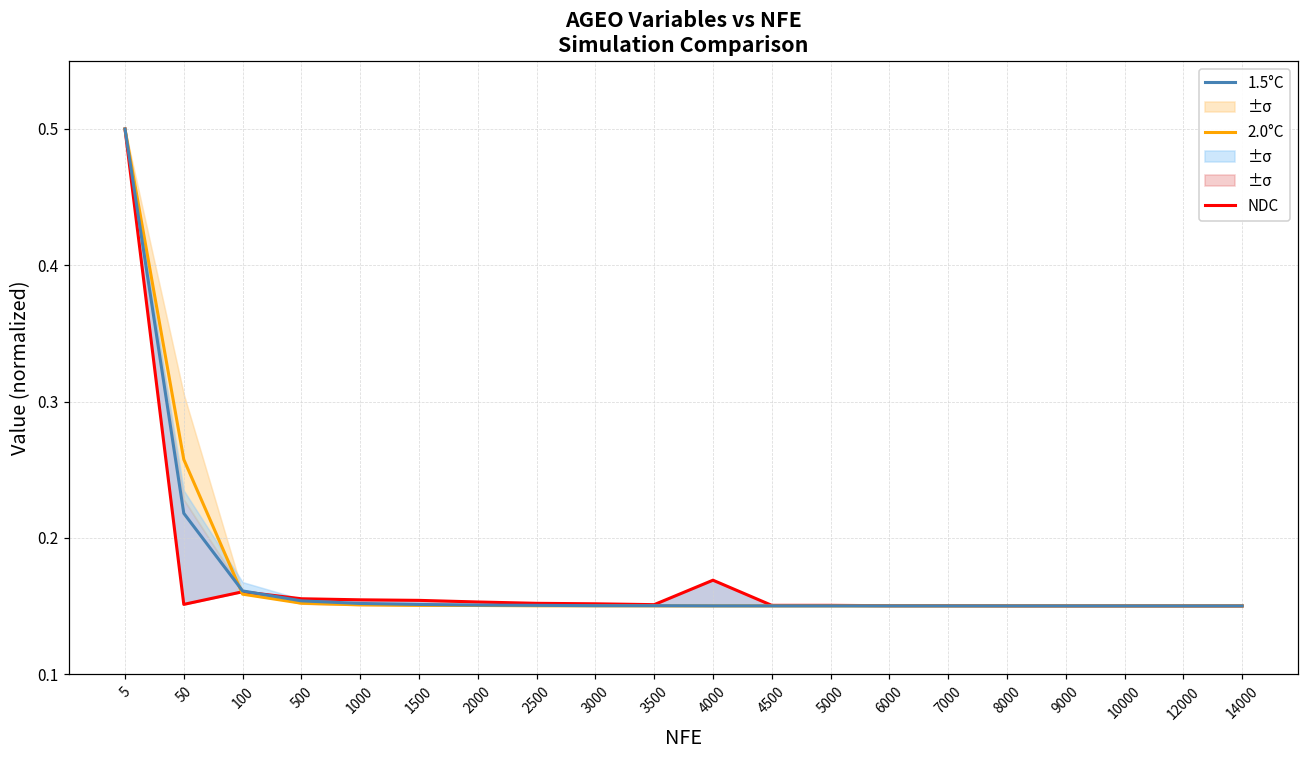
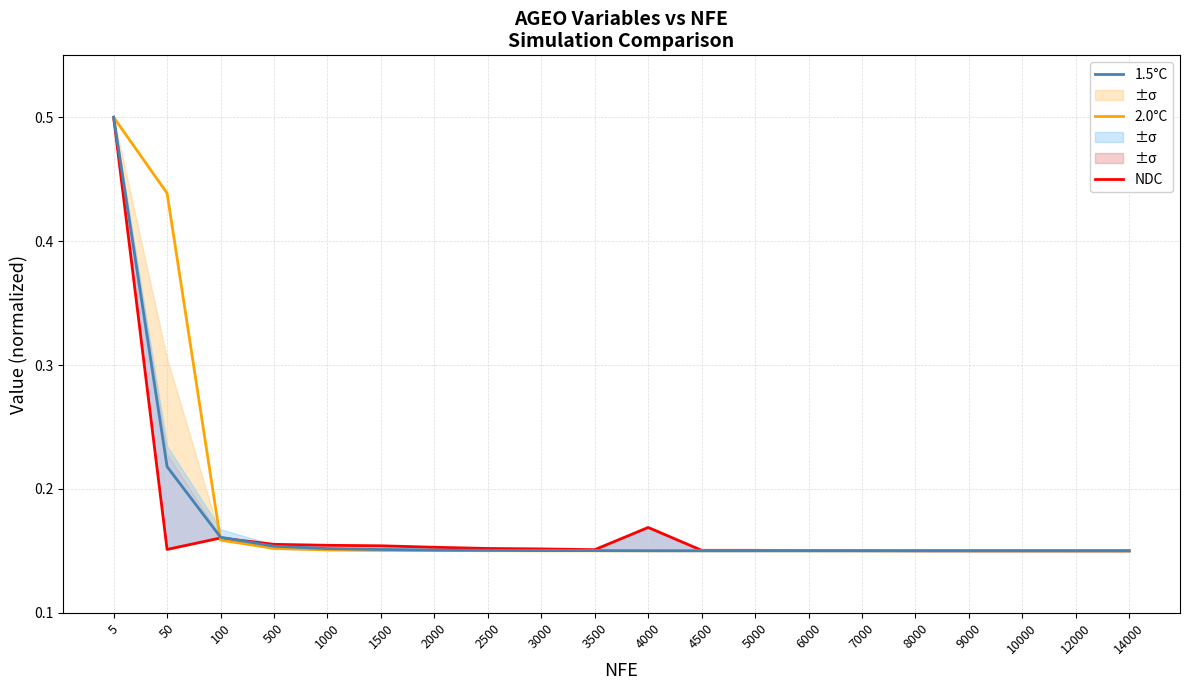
2.0°C, 50: 0.257 -> 0.439
